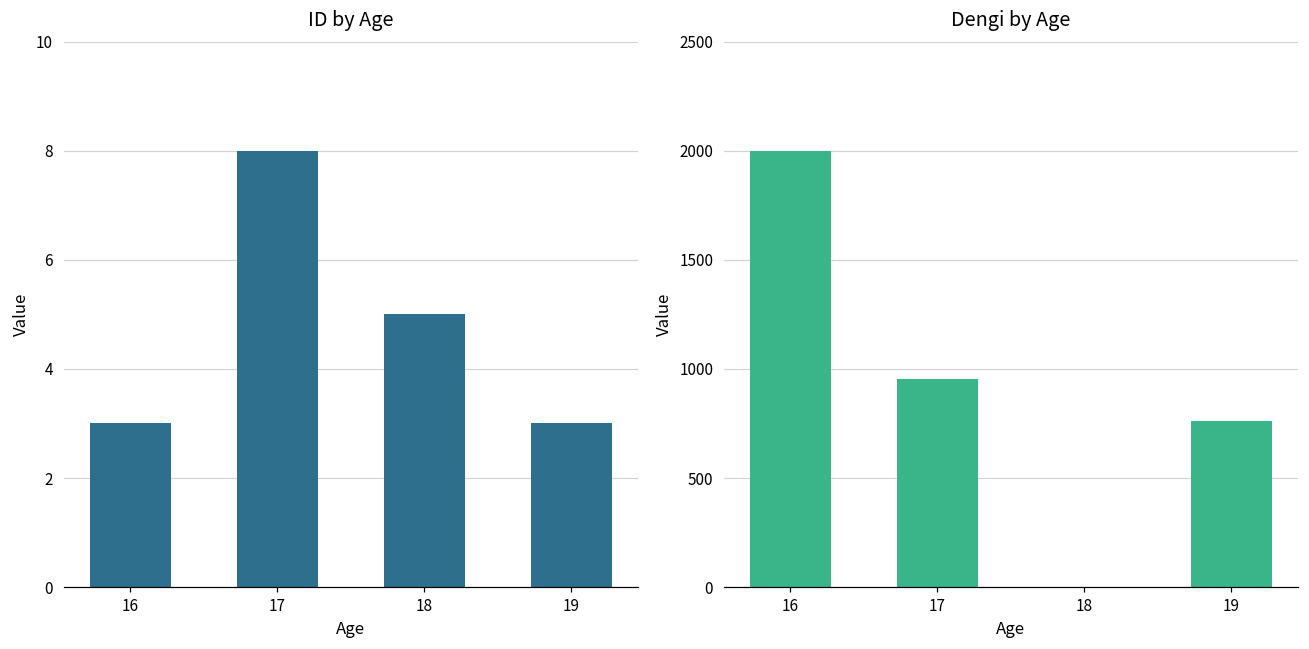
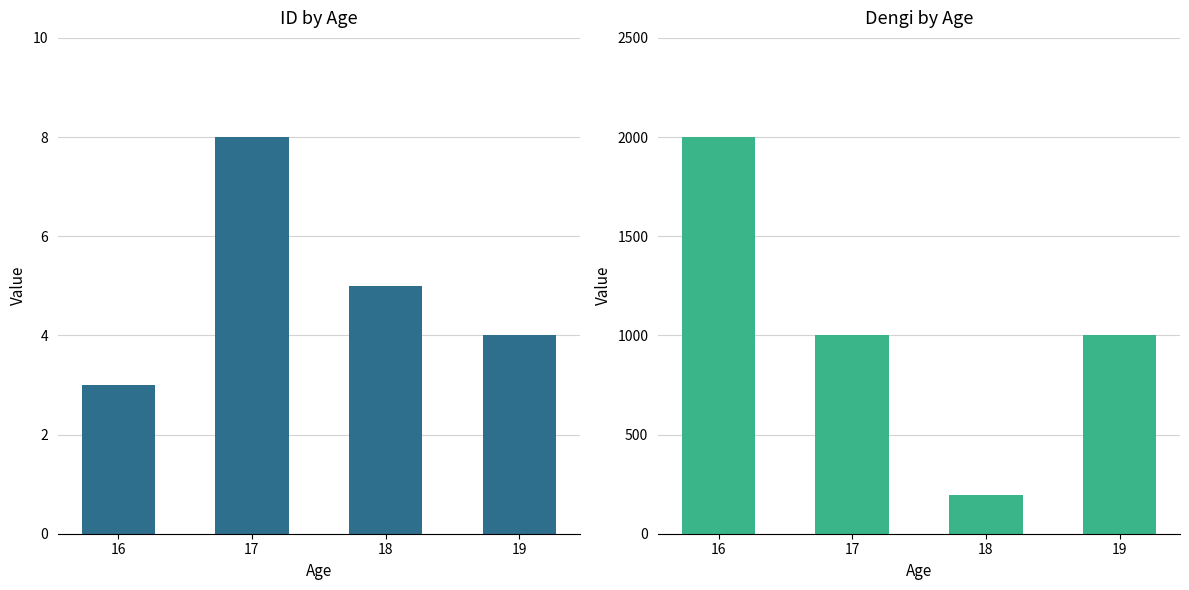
ID by Age, 19: 3 -> 4
Dengi by Age, 17: 950 -> 1000
Dengi by Age, 18: 0 -> 200
Dengi by Age, 19: 760 -> 1000
